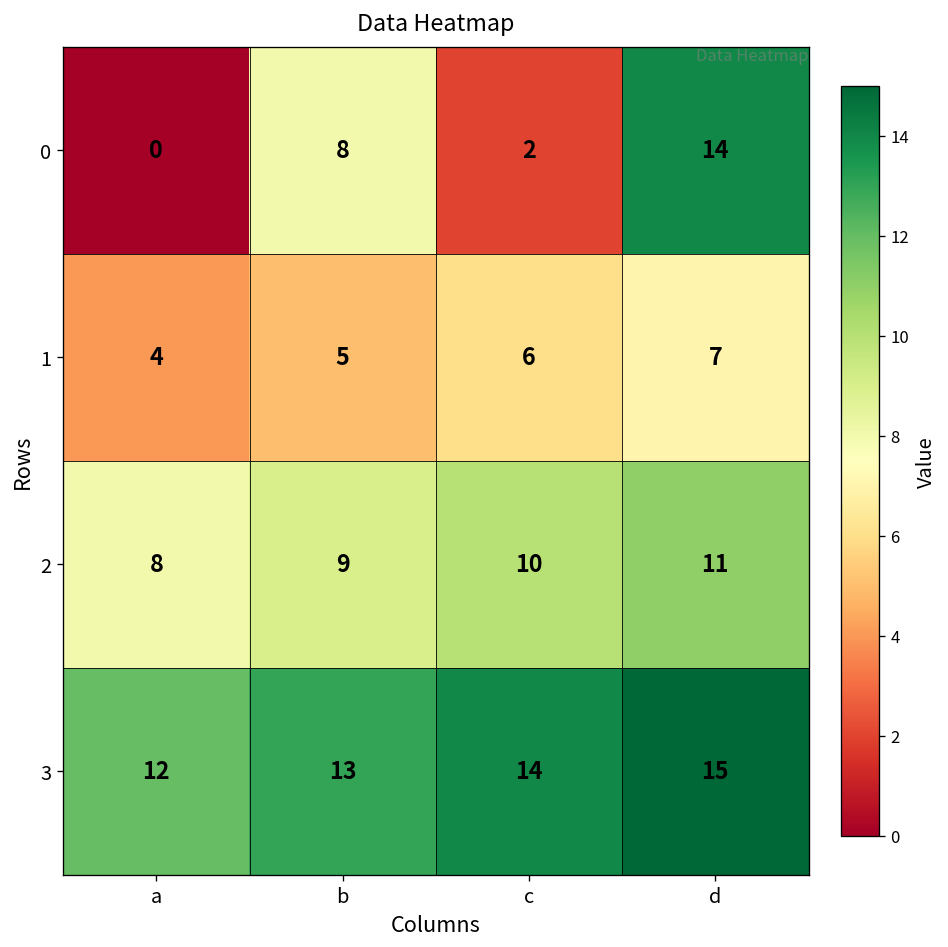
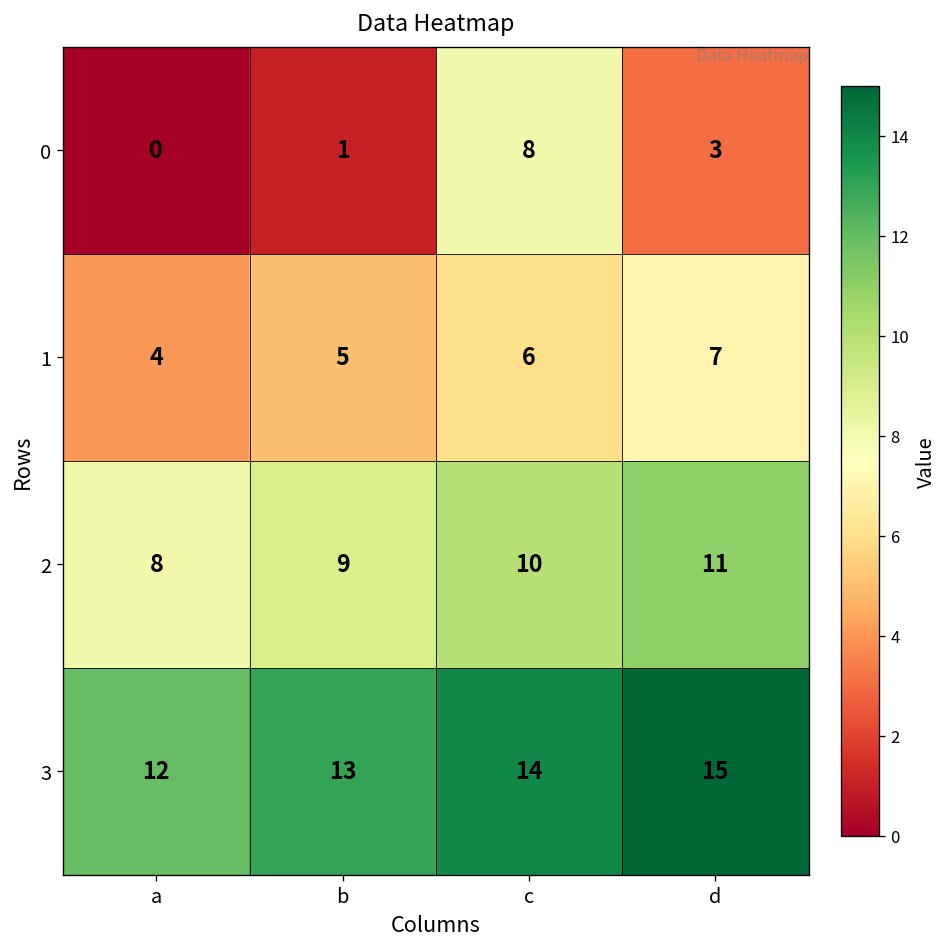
0, b: 8 -> 1
0, c: 2 -> 8
0, d: 14 -> 3
